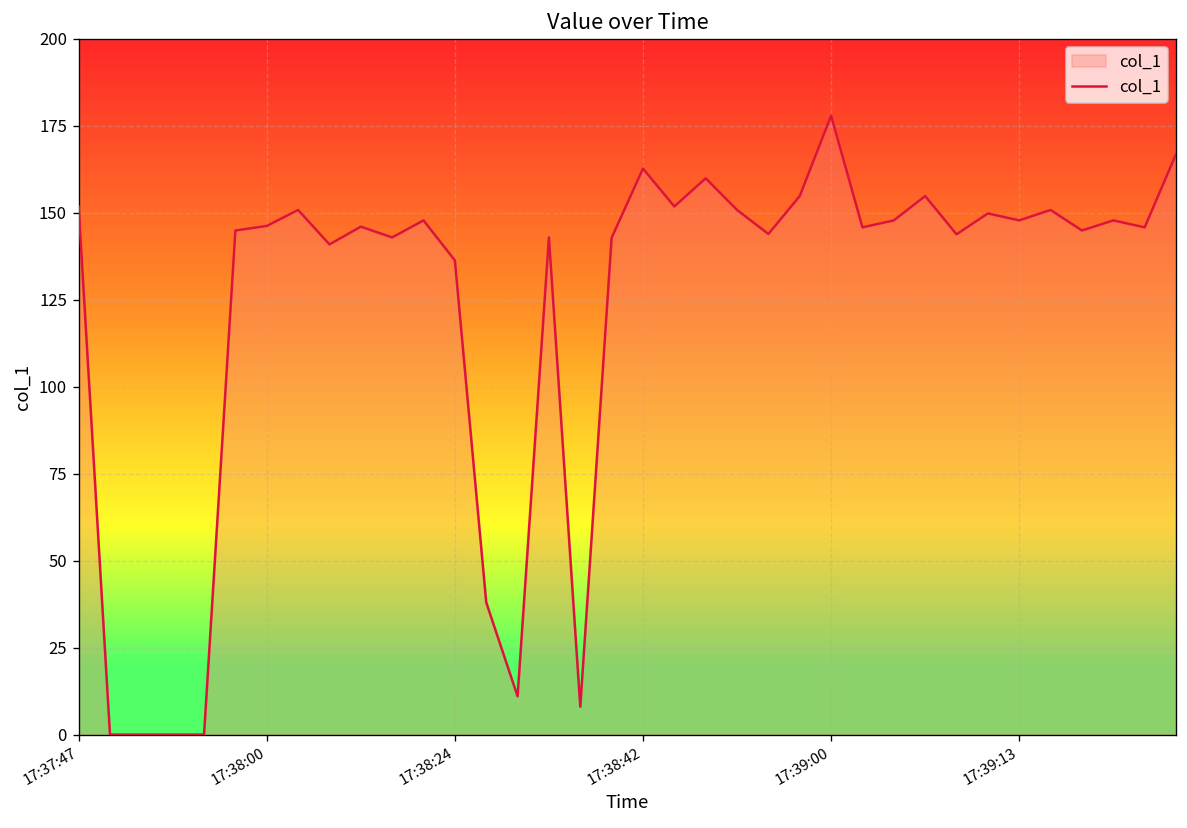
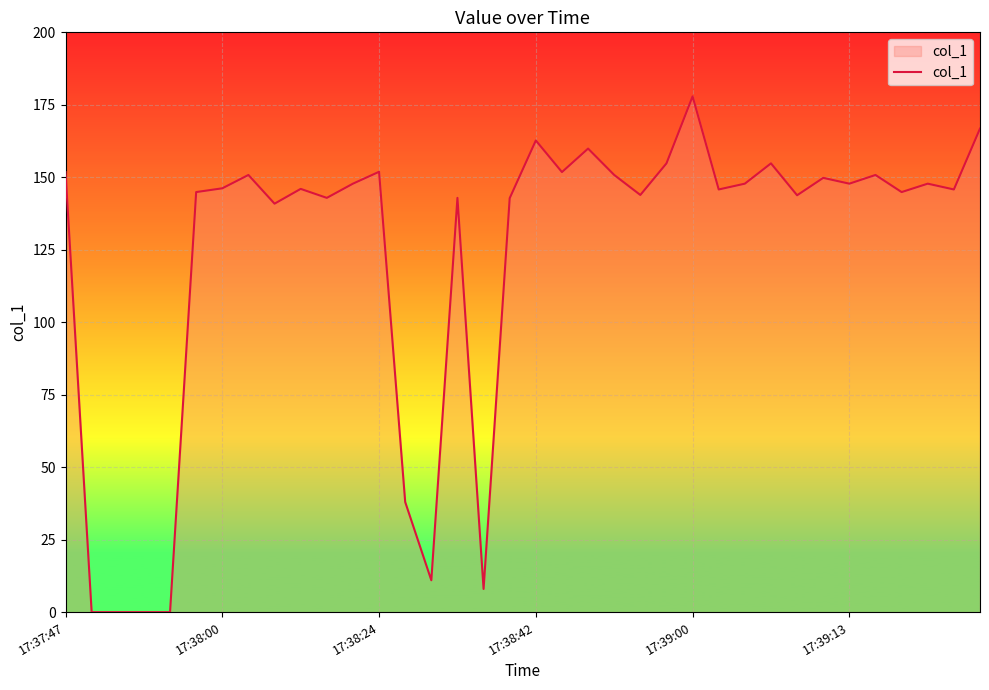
17:38:24: 136 -> 152
